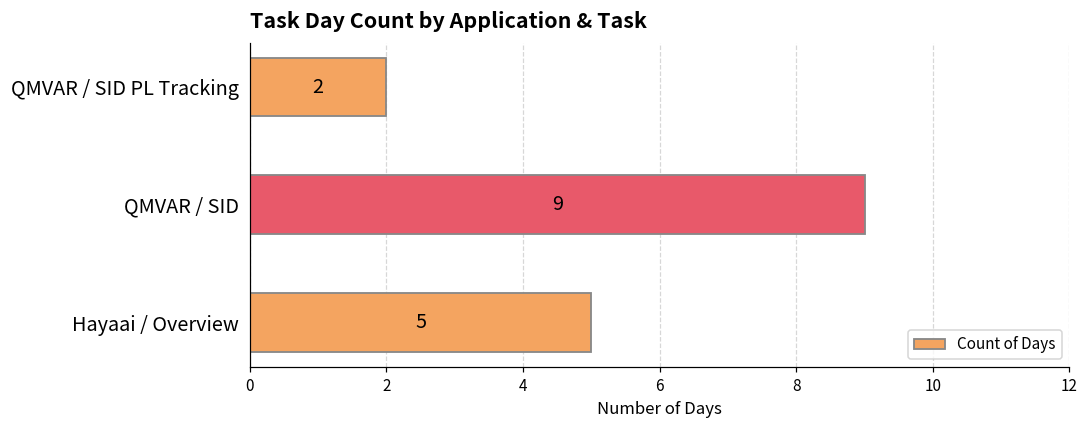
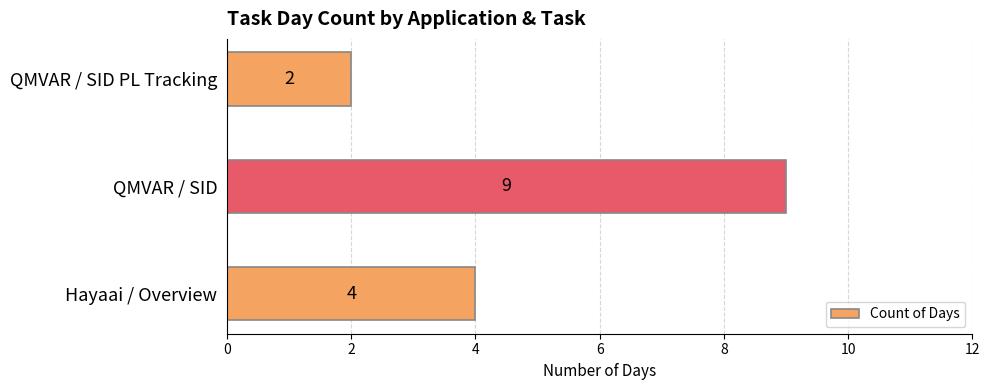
Hayaai / Overview: 5 -> 4
